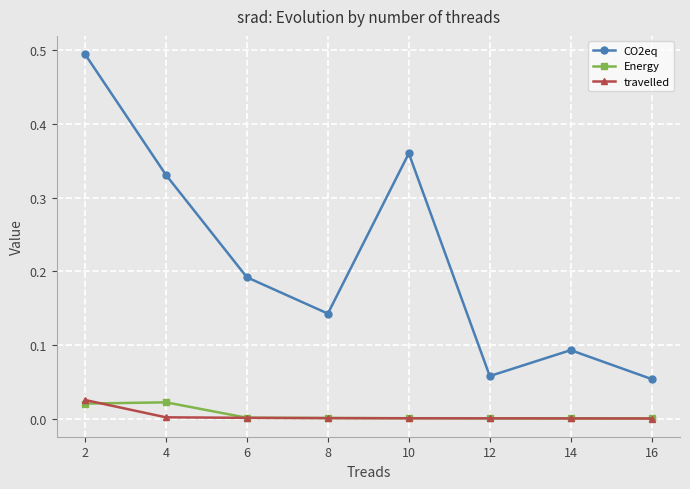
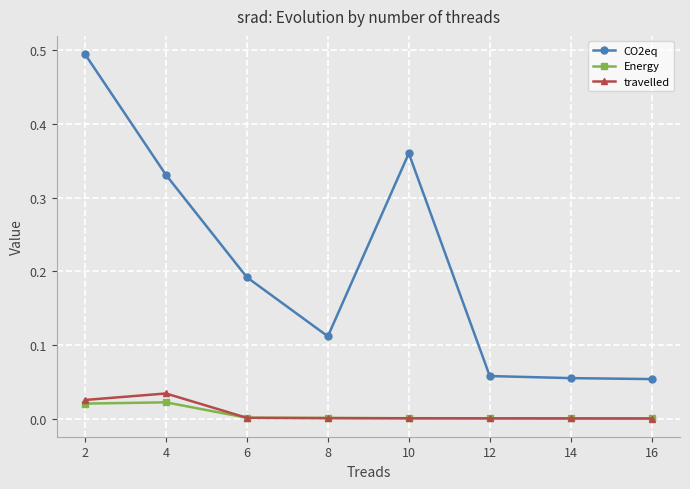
travelled, 4: 0.00 -> 0.03
CO2eq, 8: 0.14 -> 0.11
CO2eq, 14: 0.09 -> 0.06
